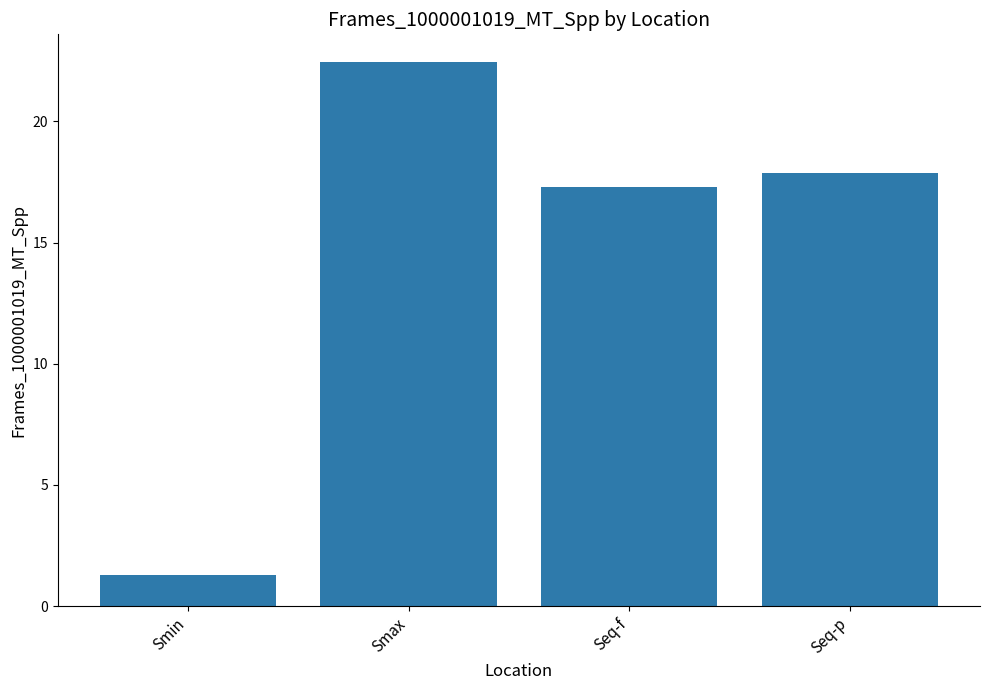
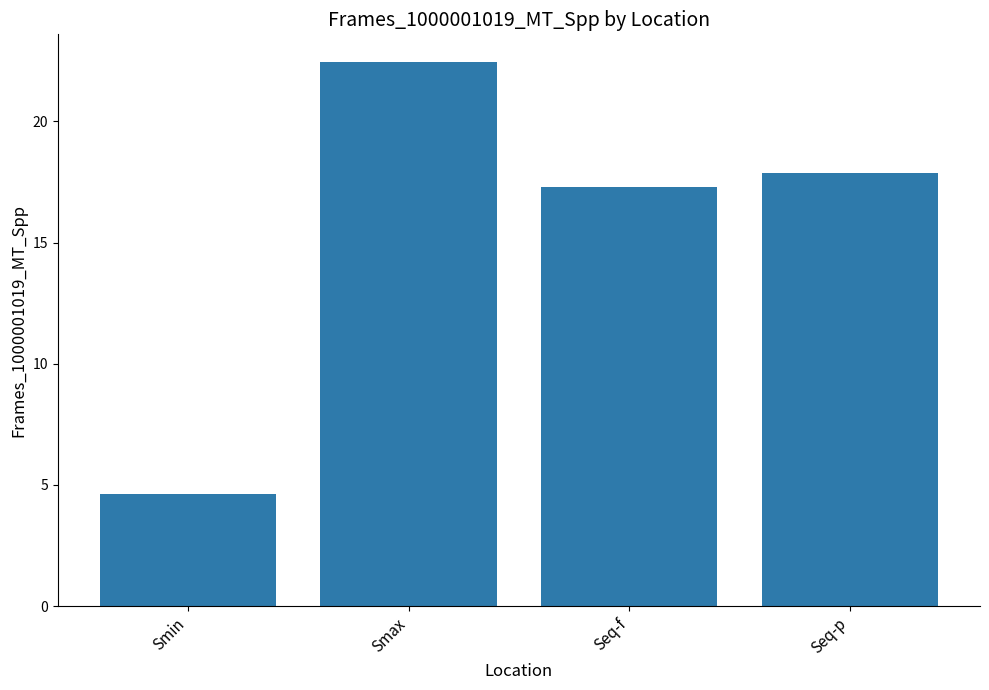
Smin: 1.3 -> 4.6
